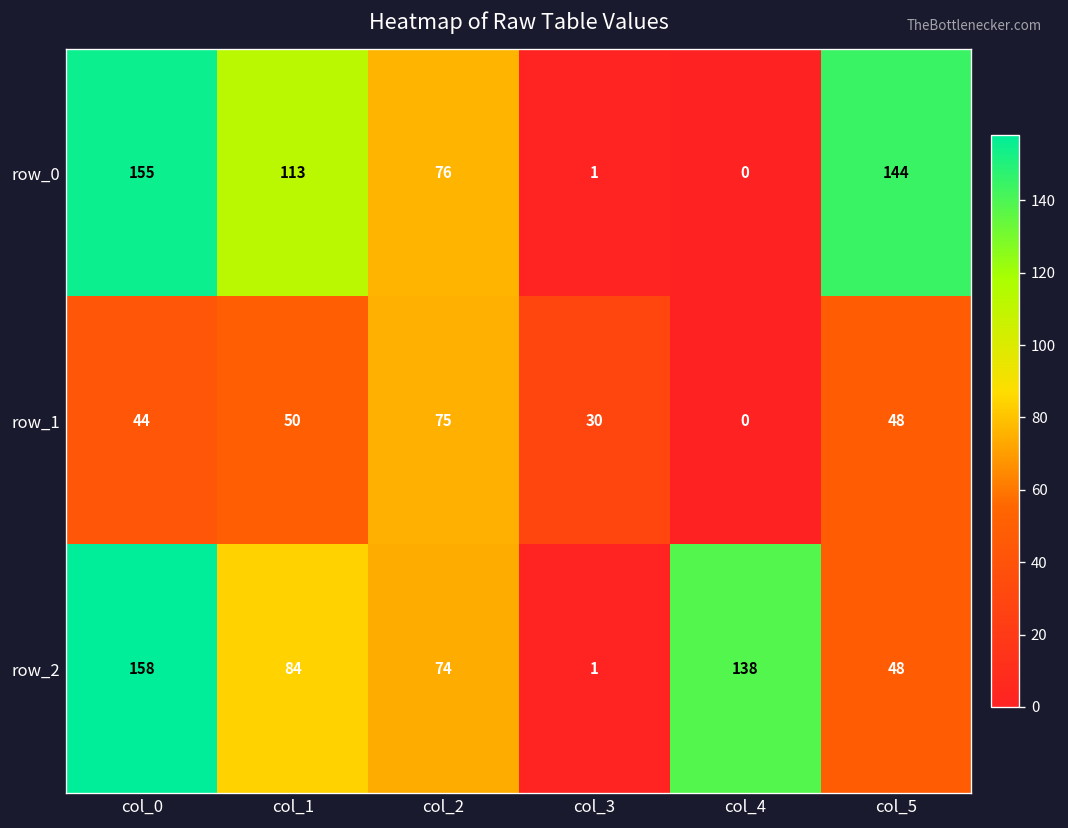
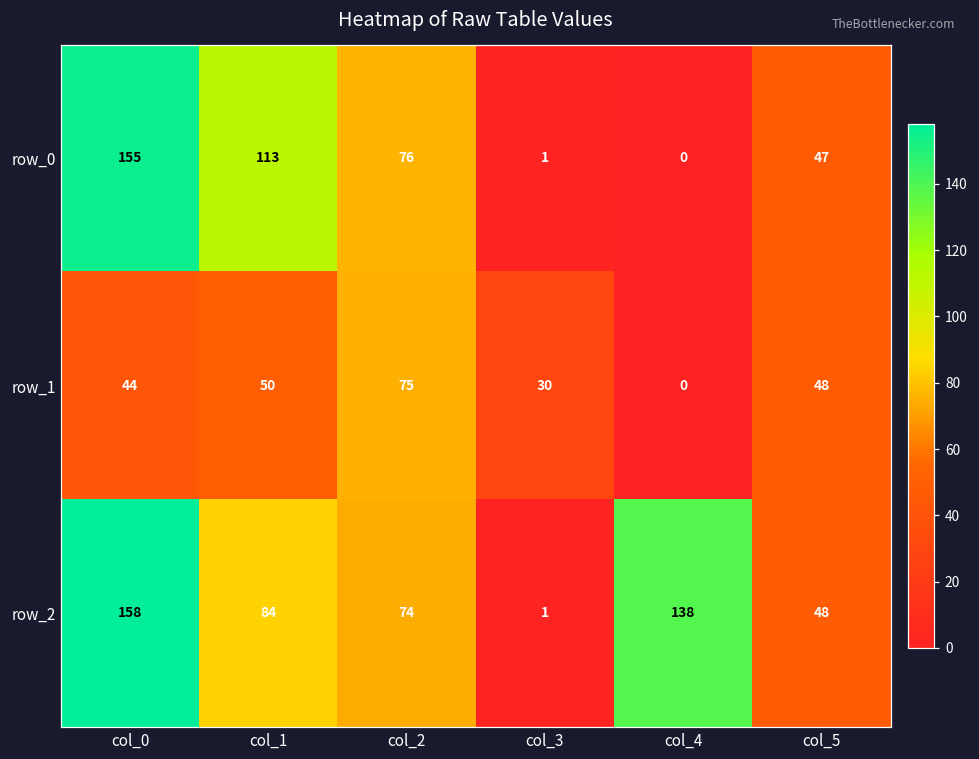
row_0, col_5: 144 -> 47
